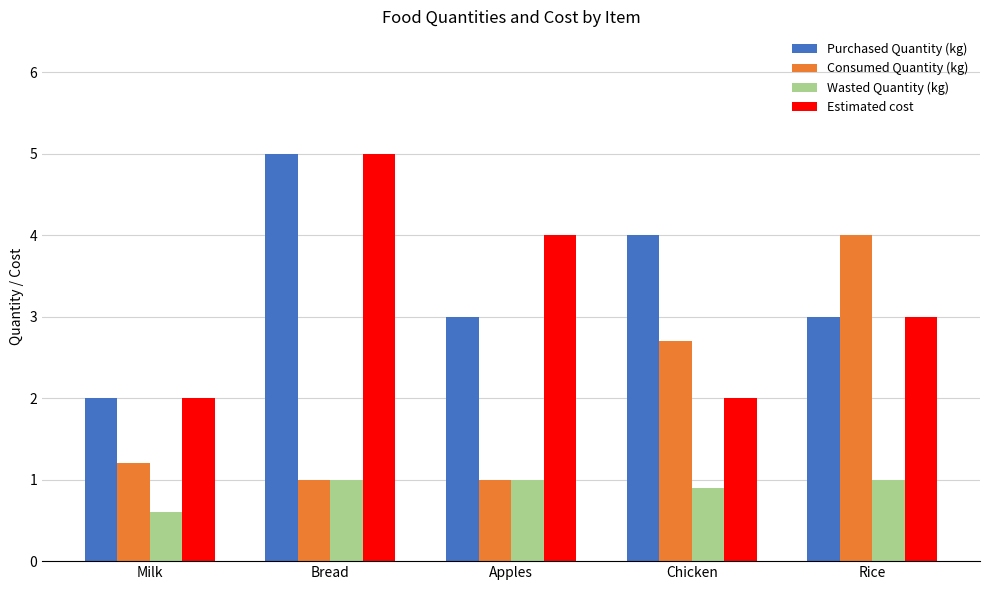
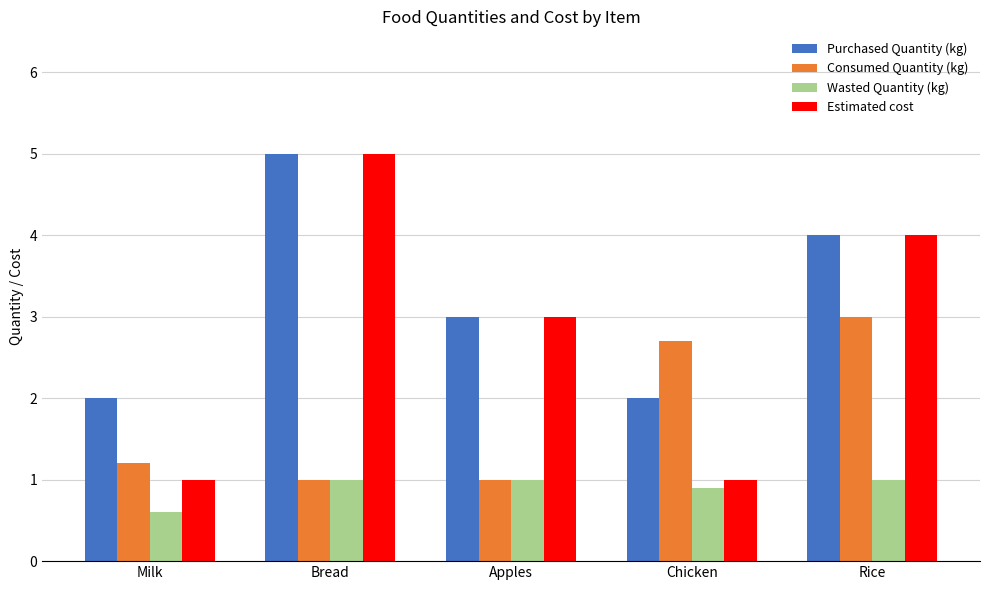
Estimated cost, Milk: 2 -> 1
Estimated cost, Apples: 4 -> 3
Purchased Quantity (kg), Chicken: 4 -> 2
Estimated cost, Chicken: 2 -> 1
Purchased Quantity (kg), Rice: 3 -> 4
Consumed Quantity (kg), Rice: 4 -> 3
Estimated cost, Rice: 3 -> 4
